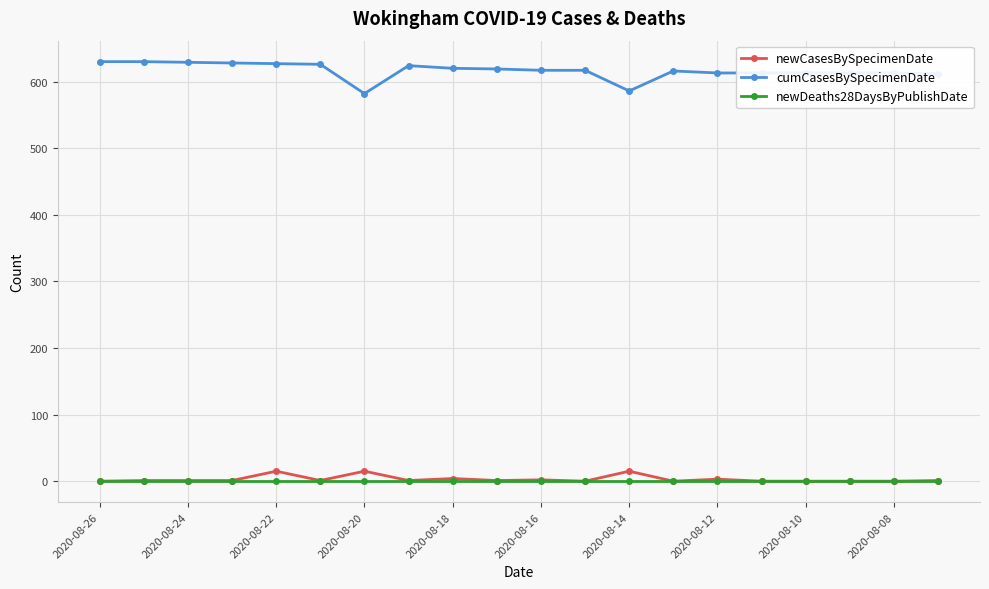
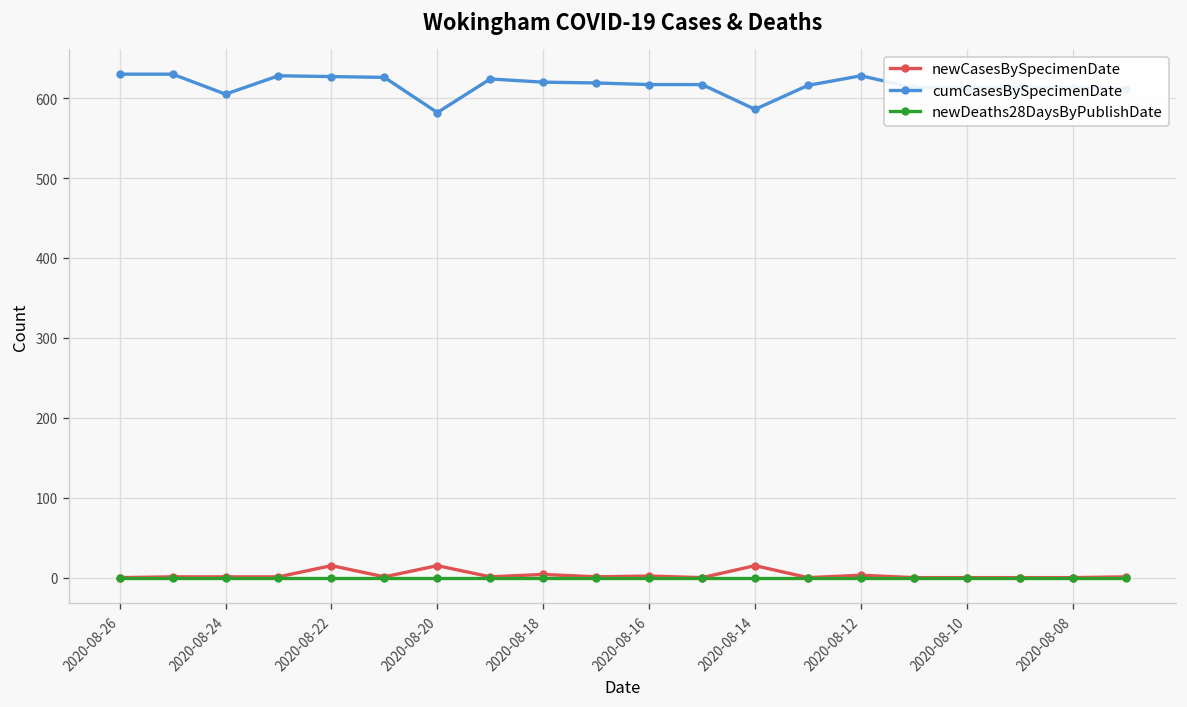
cumCasesBySpecimenDate, 2020-08-24: 630 -> 610
cumCasesBySpecimenDate, 2020-08-12: 610 -> 630
